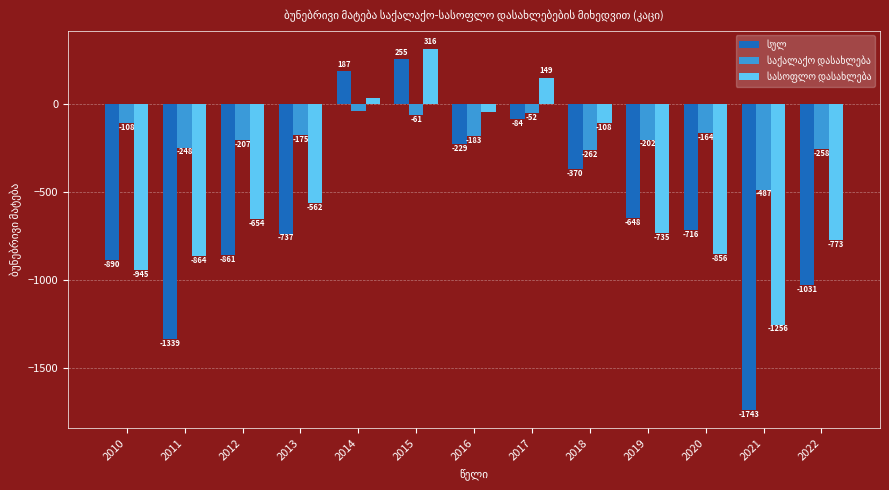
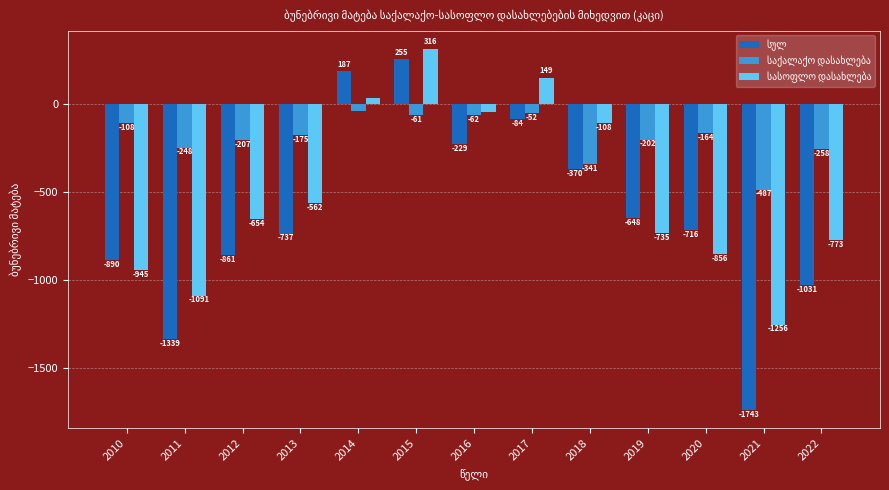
სასოფლო დასახლება, 2011: -864 -> -1091
საქალაქო დასახლება, 2016: -183 -> -62
საქალაქო დასახლება, 2018: -262 -> -341
